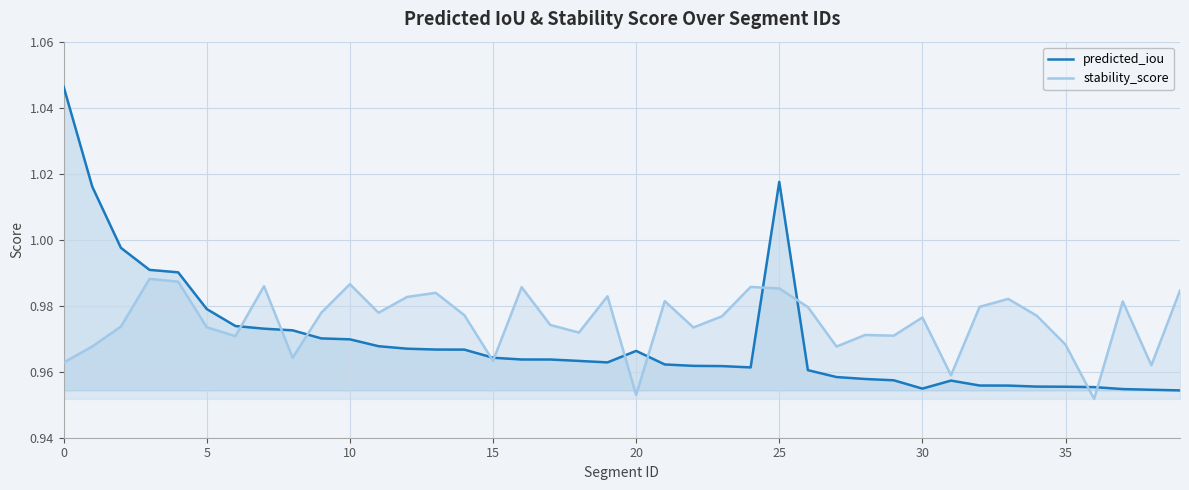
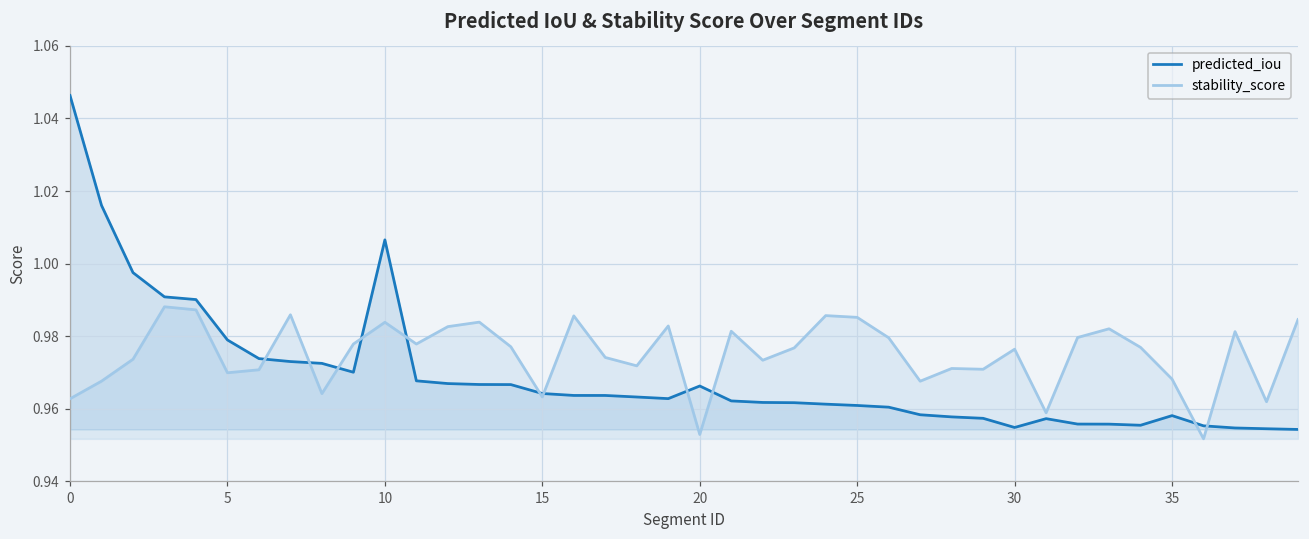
stability_score, 5: 0.973 -> 0.970
predicted_iou, 10: 0.970 -> 1.007
stability_score, 10: 0.987 -> 0.984
predicted_iou, 25: 1.018 -> 0.961
predicted_iou, 35: 0.955 -> 0.958
